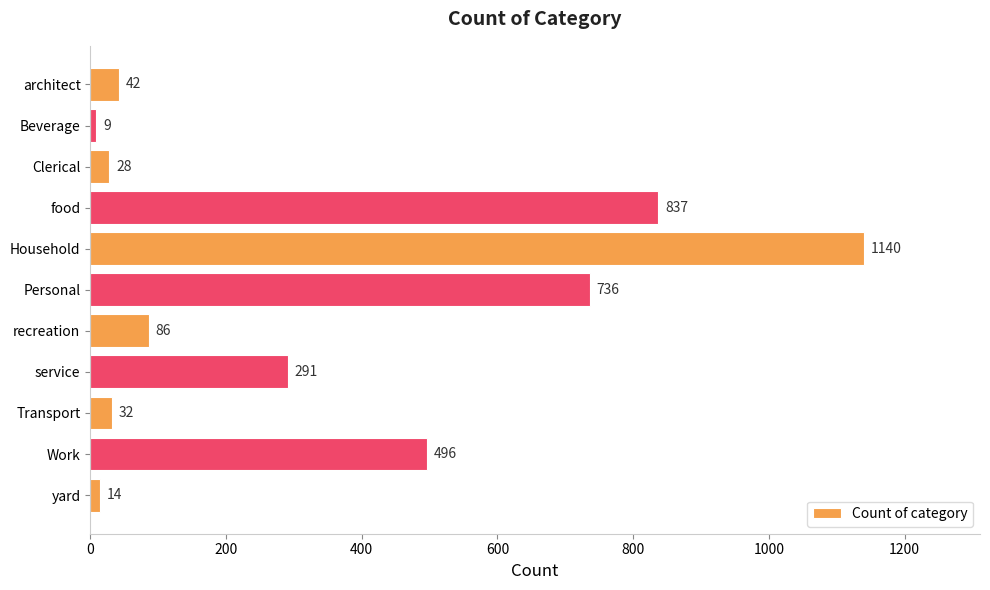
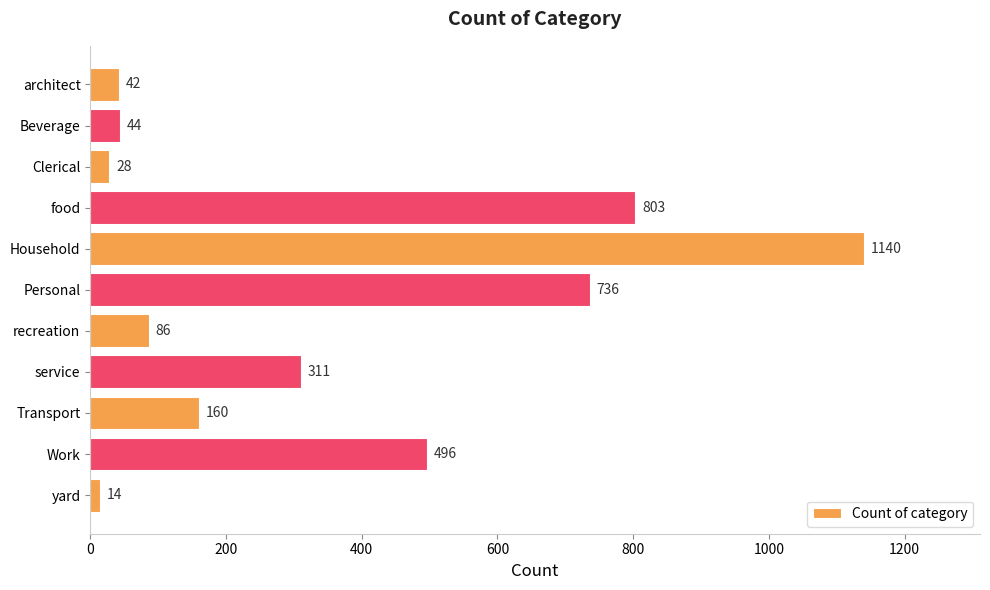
Beverage: 9 -> 44
food: 837 -> 803
service: 291 -> 311
Transport: 32 -> 160
